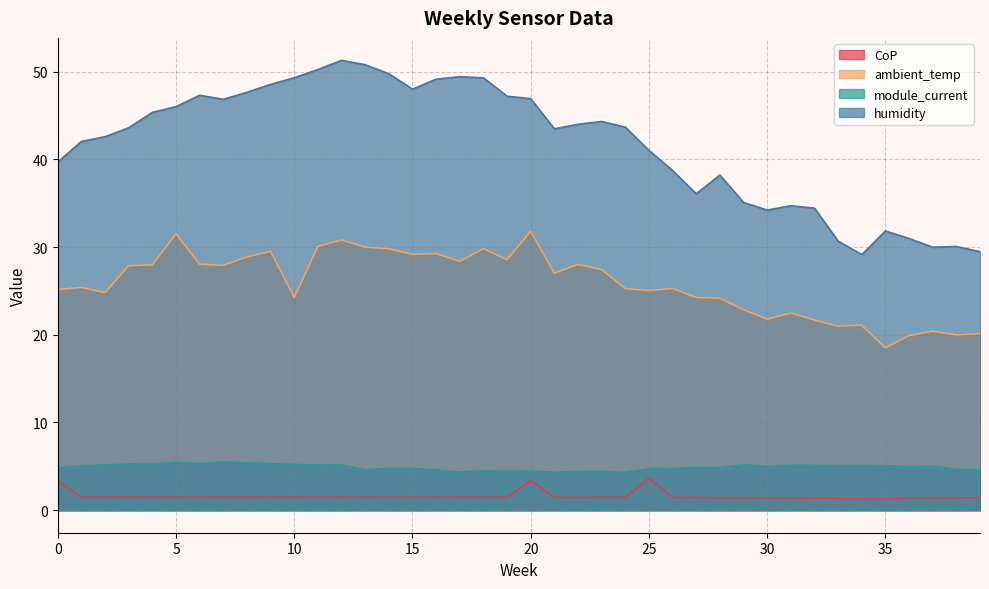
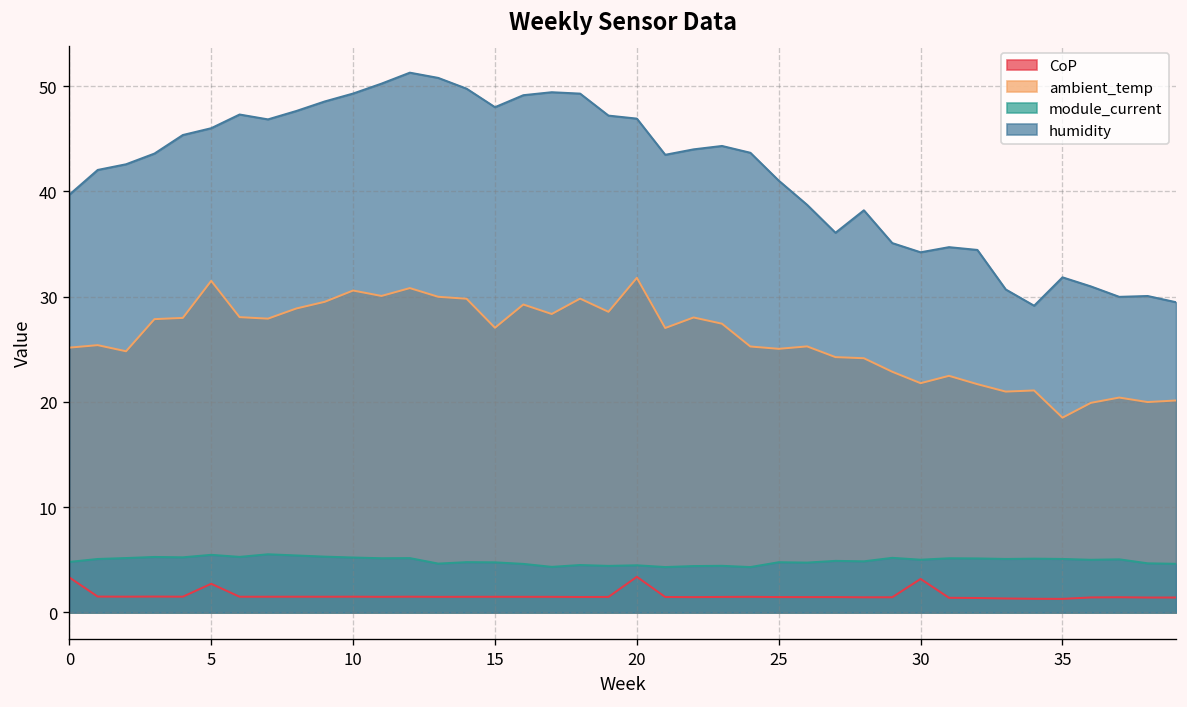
CoP, 5: 1 -> 3
ambient_temp, 10: 24 -> 31
ambient_temp, 15: 29 -> 27
CoP, 25: 4 -> 1
CoP, 30: 1 -> 3
